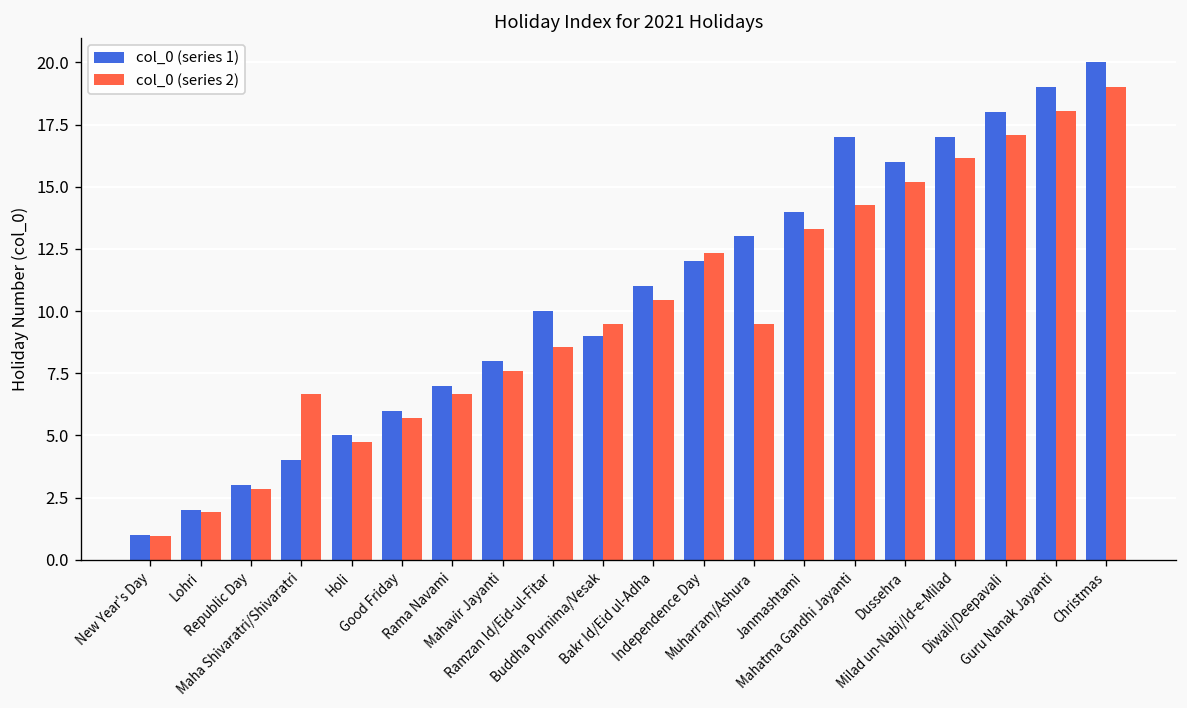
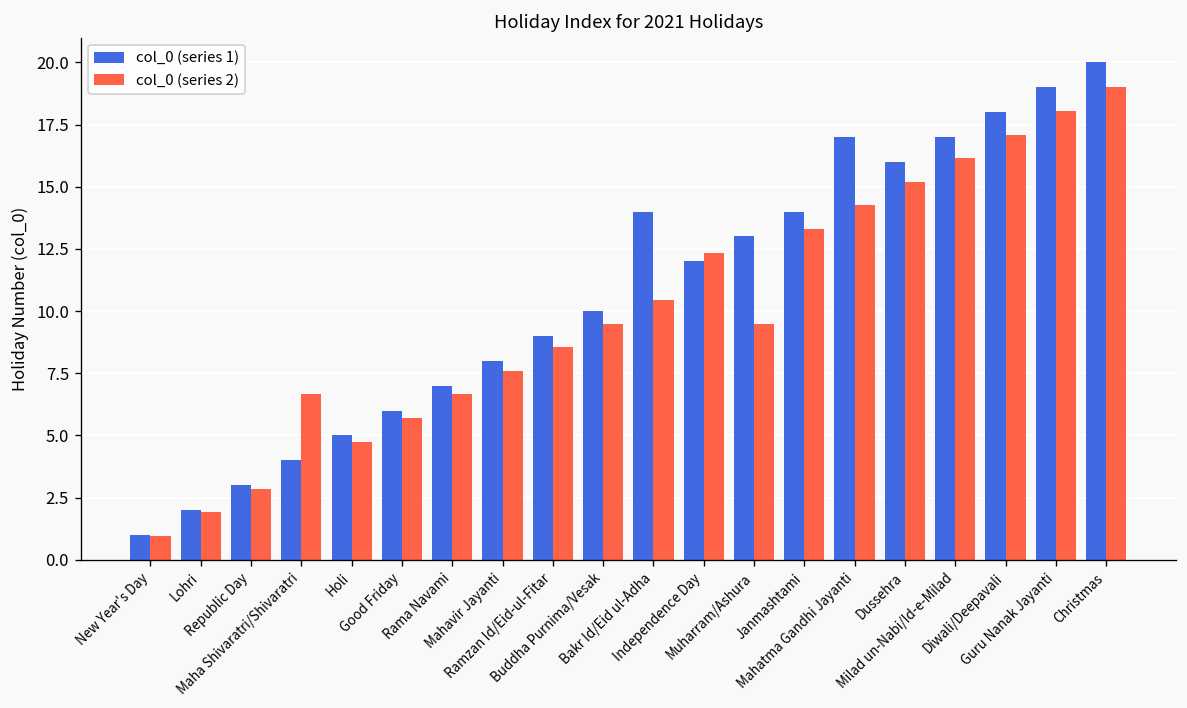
col_0 (series 1), Ramzan Id/Eid-ul-Fitar: 10 -> 9
col_0 (series 1), Buddha Purnima/Vesak: 9 -> 10
col_0 (series 1), Bakr Id/Eid ul-Adha: 11 -> 14
